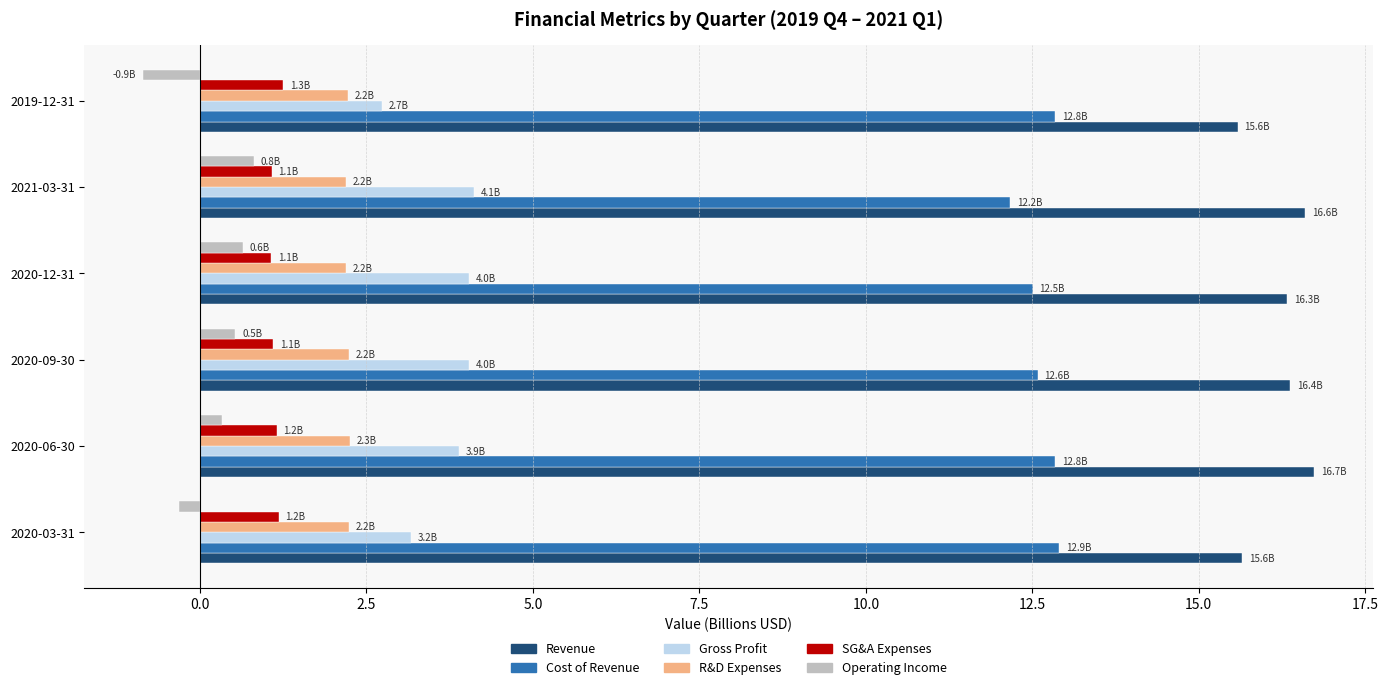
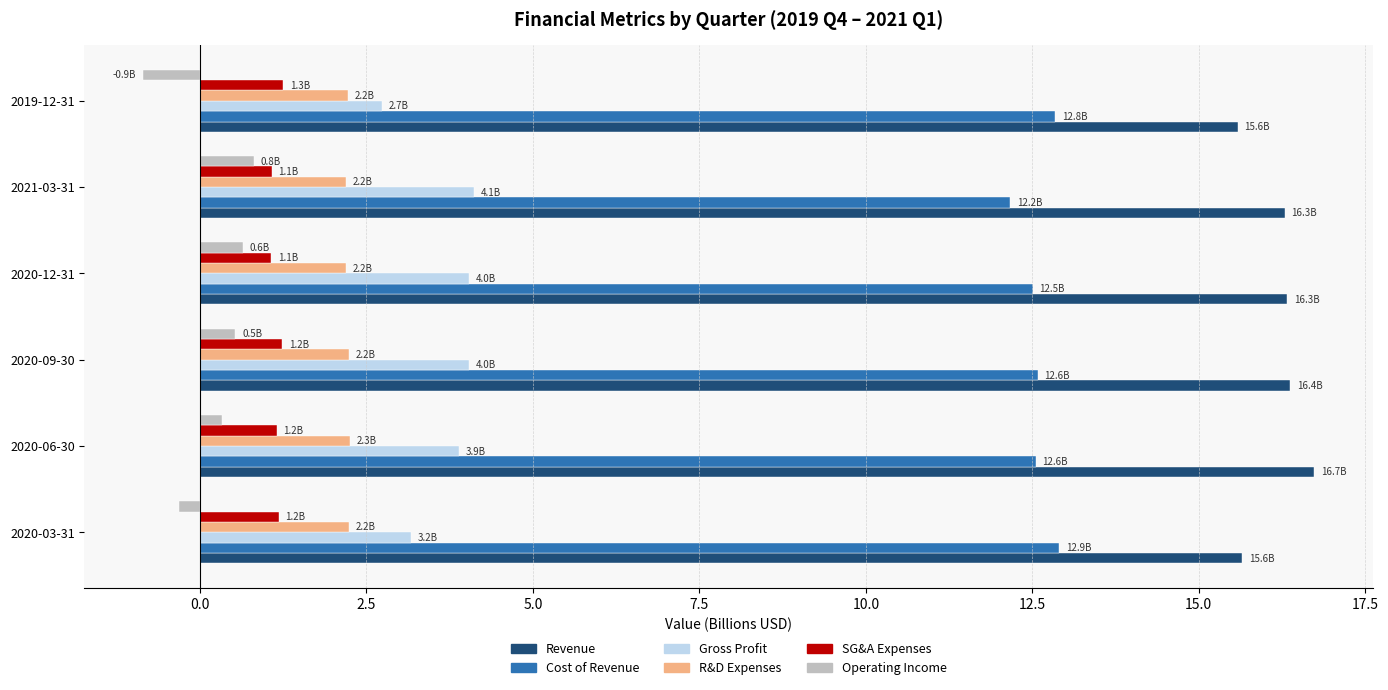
Revenue, 2021-03-31: 16.6B -> 16.3B
SG&A Expenses, 2020-09-30: 1.1B -> 1.2B
Cost of Revenue, 2020-06-30: 12.8B -> 12.6B
